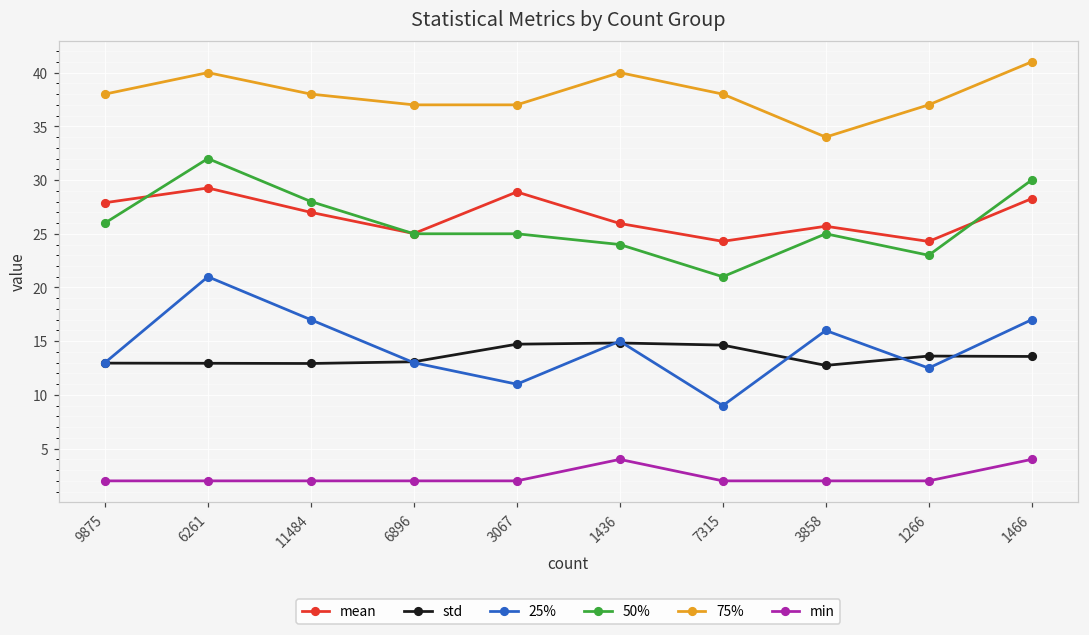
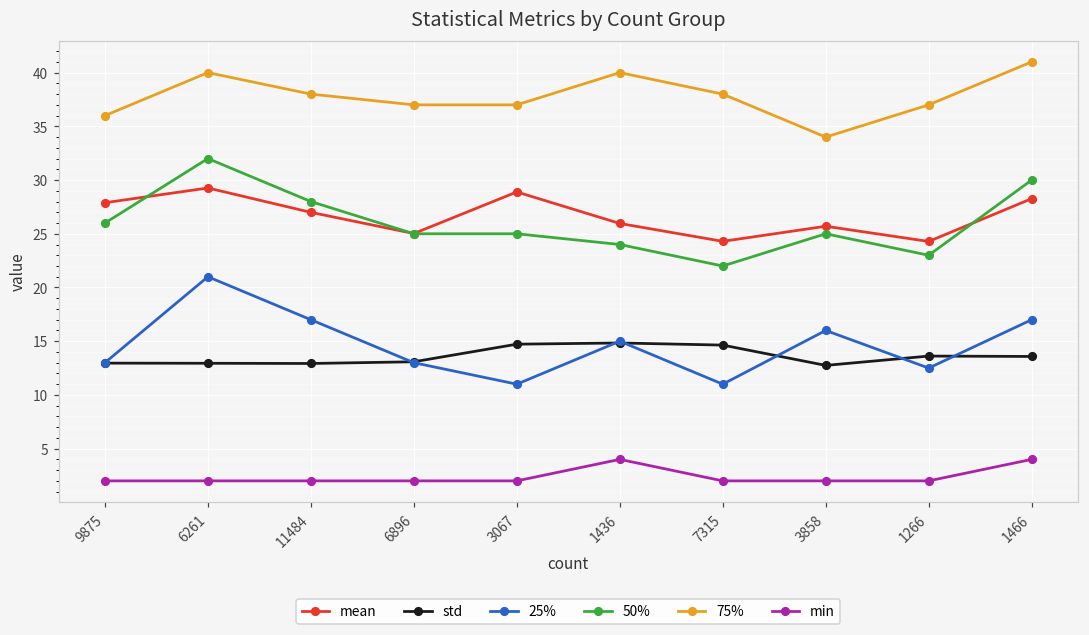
75%, 9875: 38 -> 36
25%, 7315: 9 -> 11
50%, 7315: 21 -> 22
